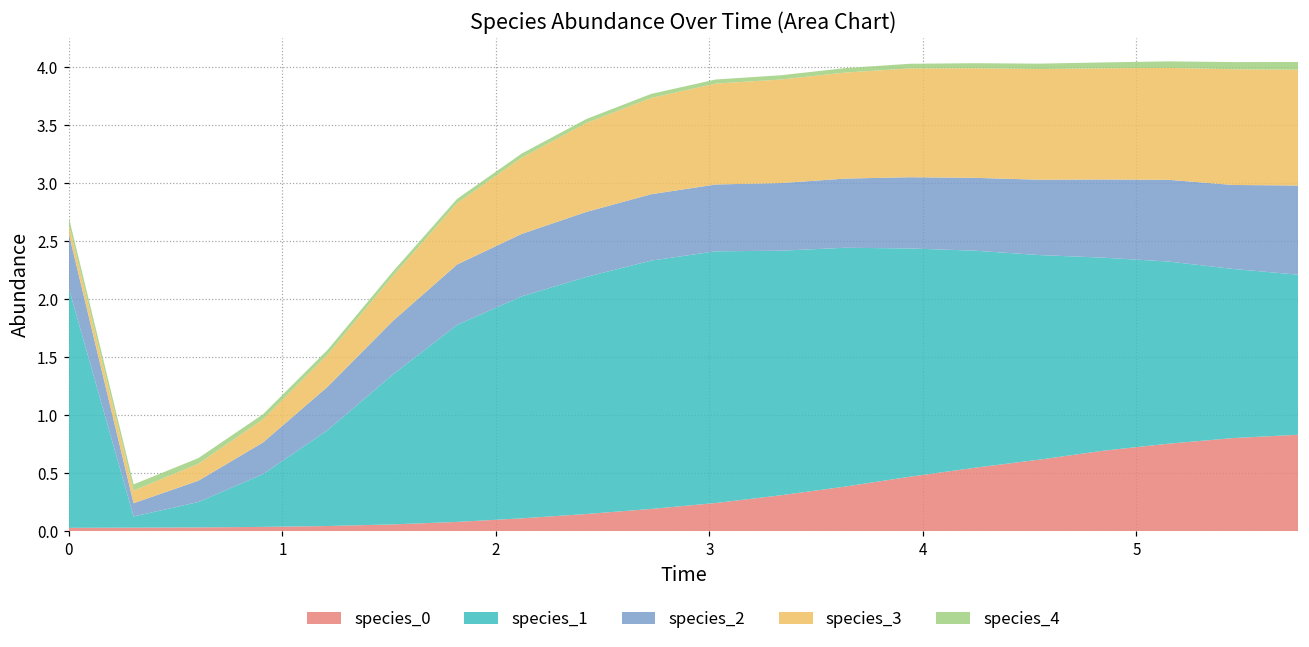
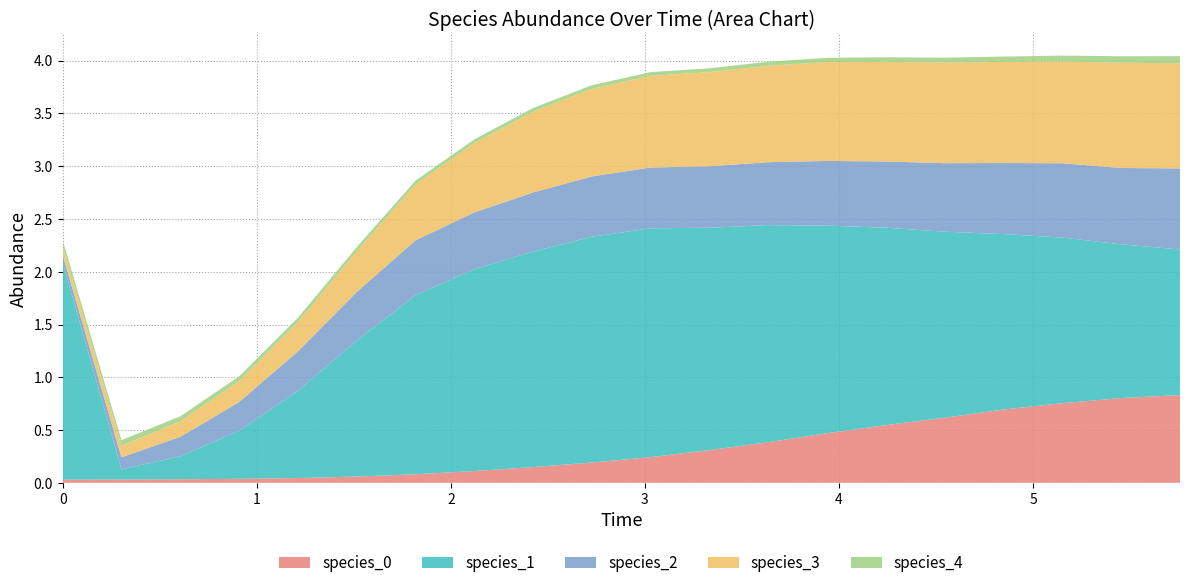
species_2, 0: 0.47 -> 0.07
